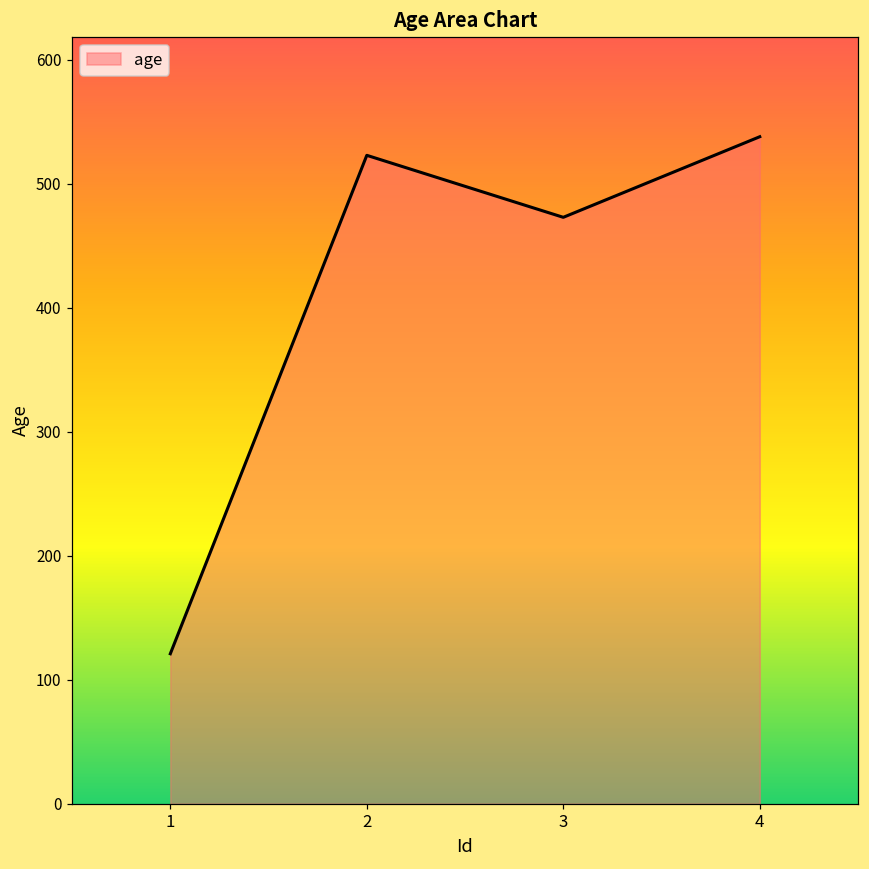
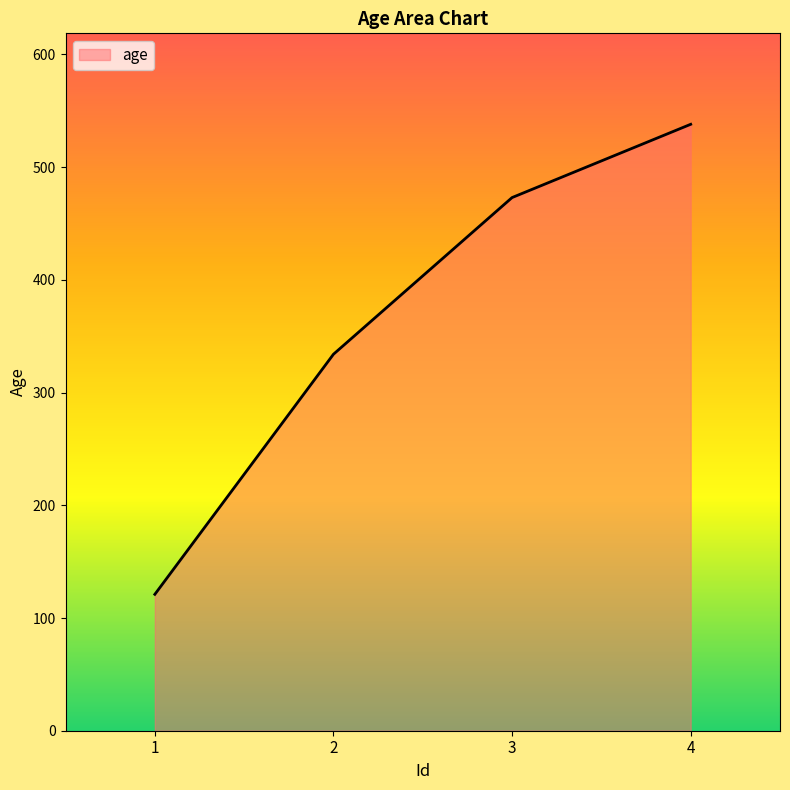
2: 523 -> 334
